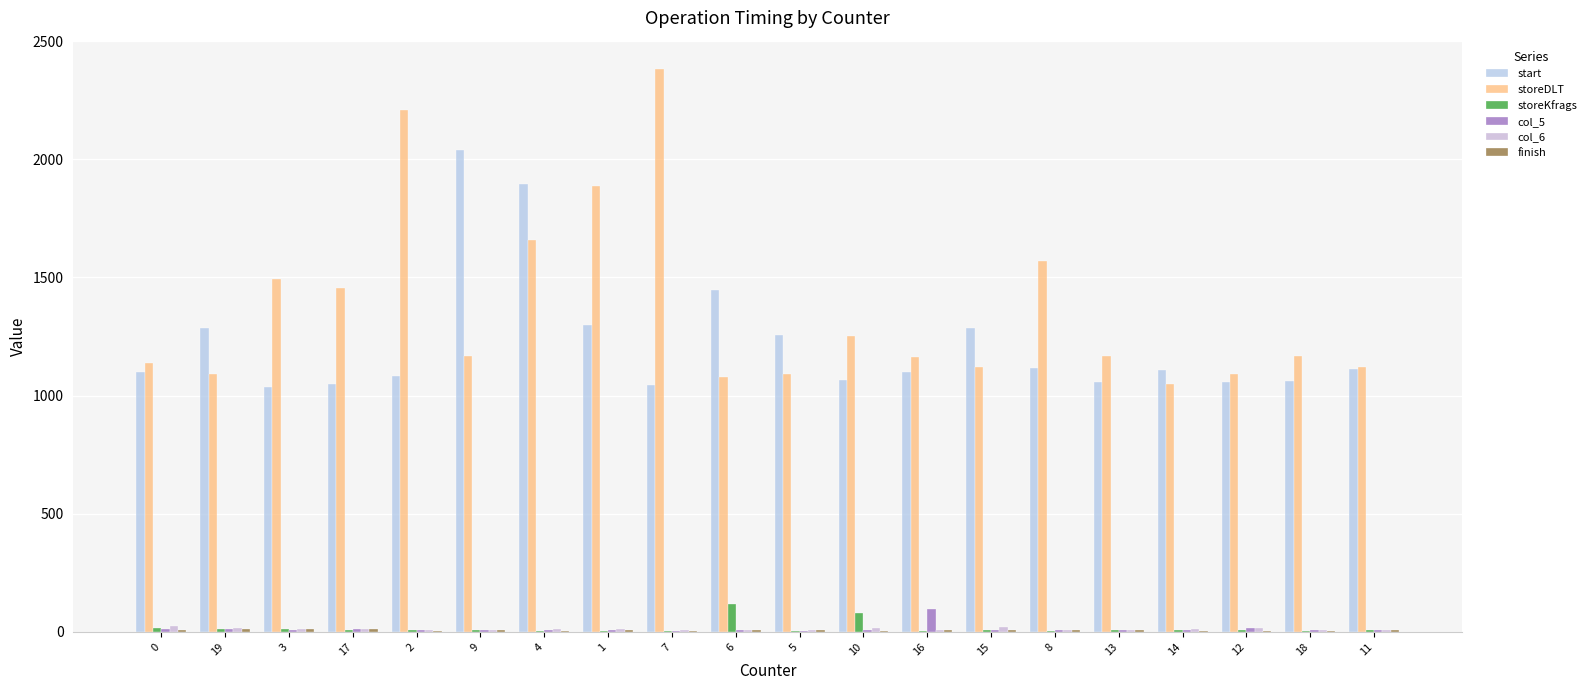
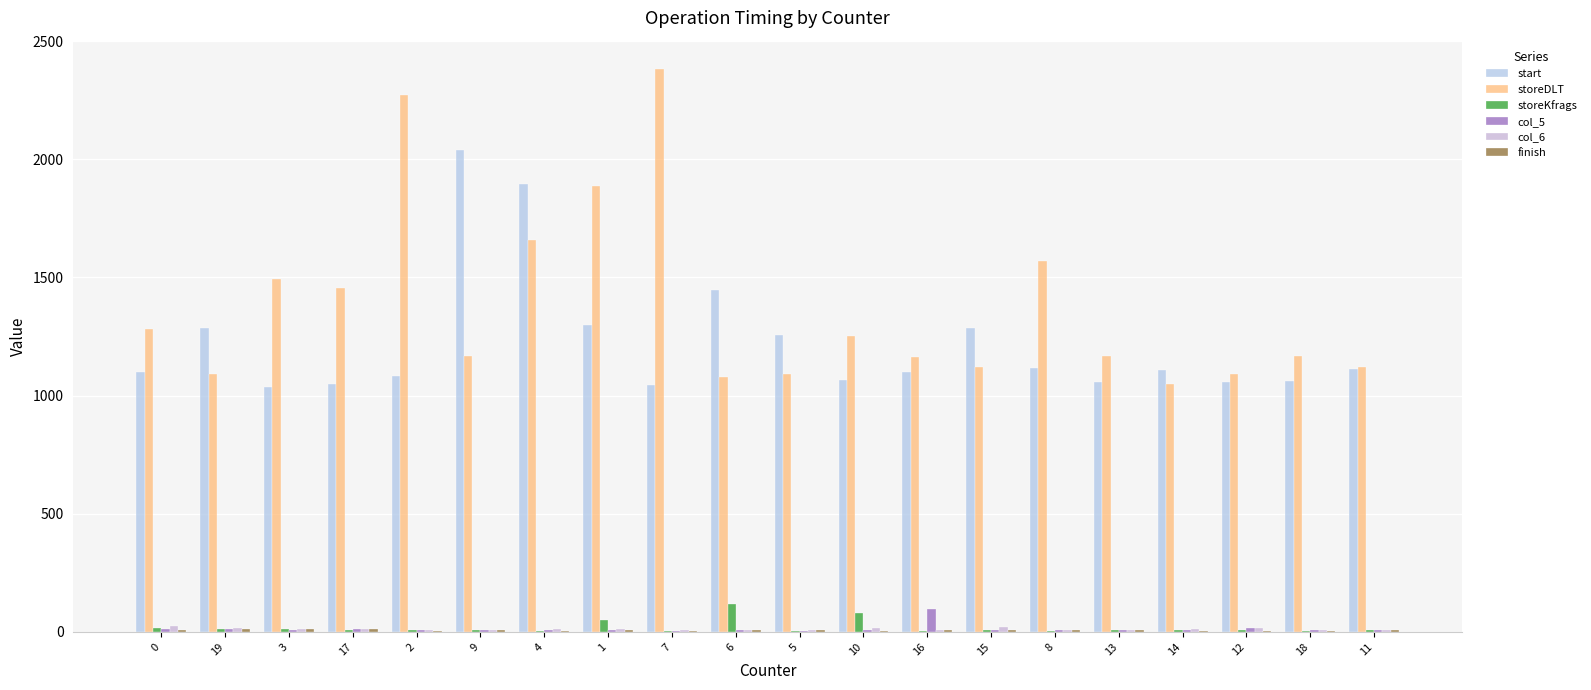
storeDLT, 0: 1140 -> 1280
storeDLT, 2: 2210 -> 2270
storeKfrags, 1: 10 -> 50
